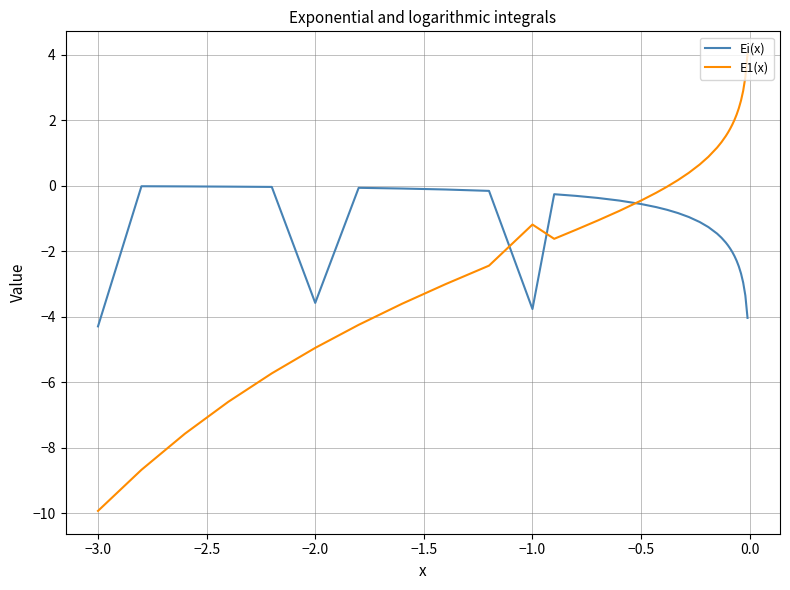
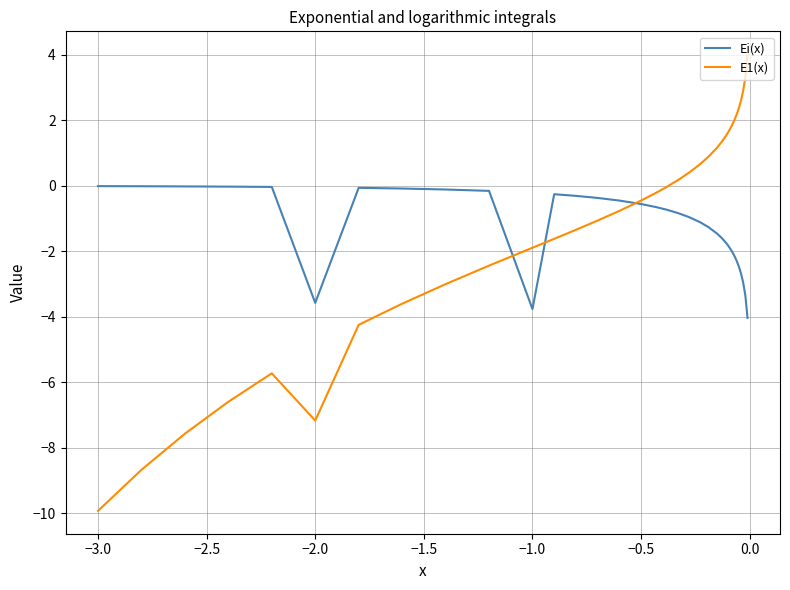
Ei(x), −3.0: -4.3 -> 0.0
E1(x), −2.0: -5.0 -> -7.2
E1(x), −1.0: -1.2 -> -1.9
